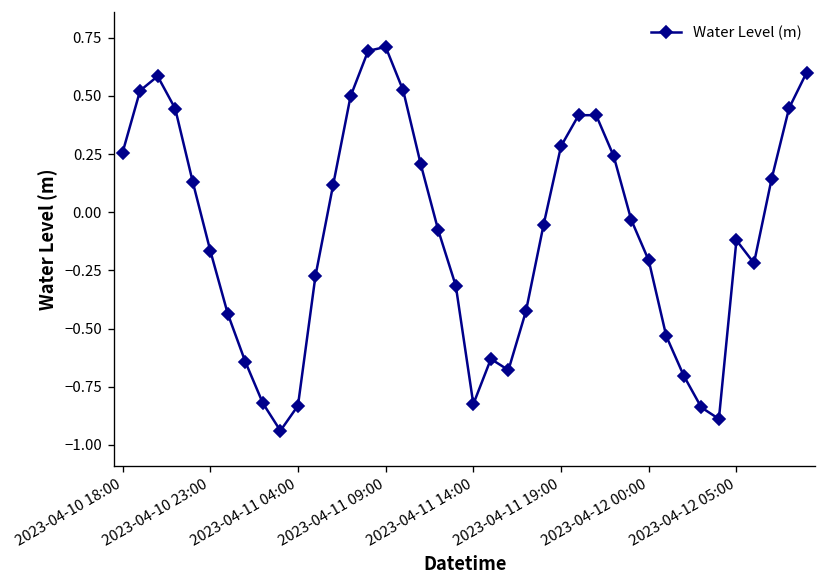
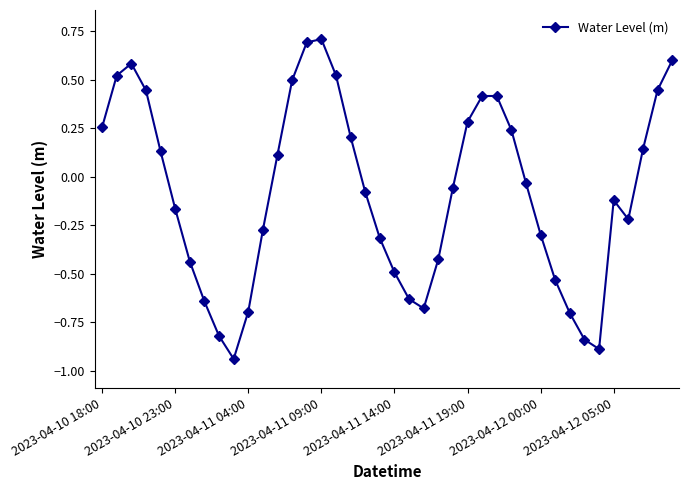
2023-04-11 04:00: -0.83 -> -0.69
2023-04-11 14:00: -0.82 -> -0.49
2023-04-12 00:00: -0.21 -> -0.30
